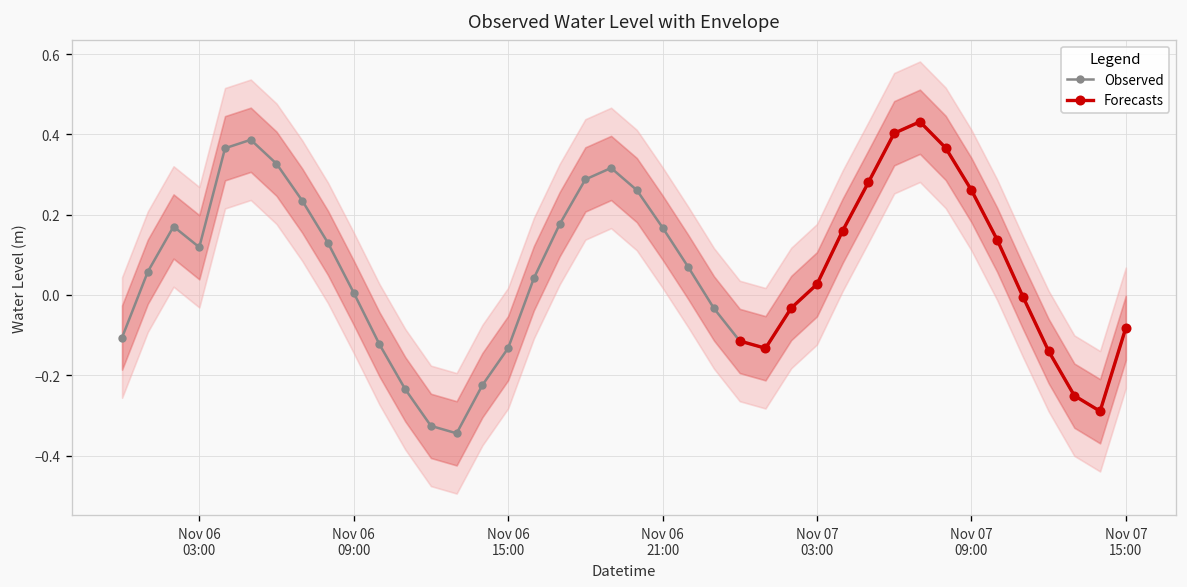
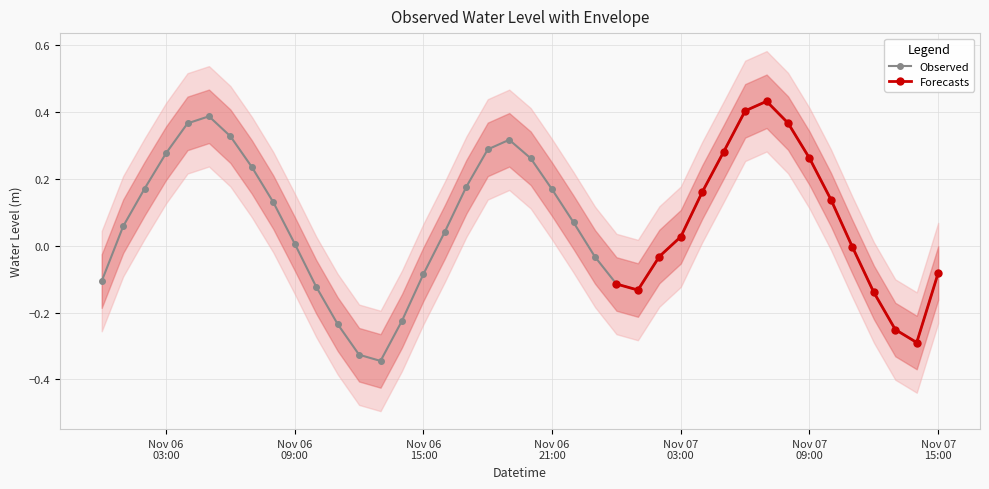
Observed, Nov 06 03:00: 0.12 -> 0.28
Observed, Nov 06 15:00: -0.13 -> -0.08
